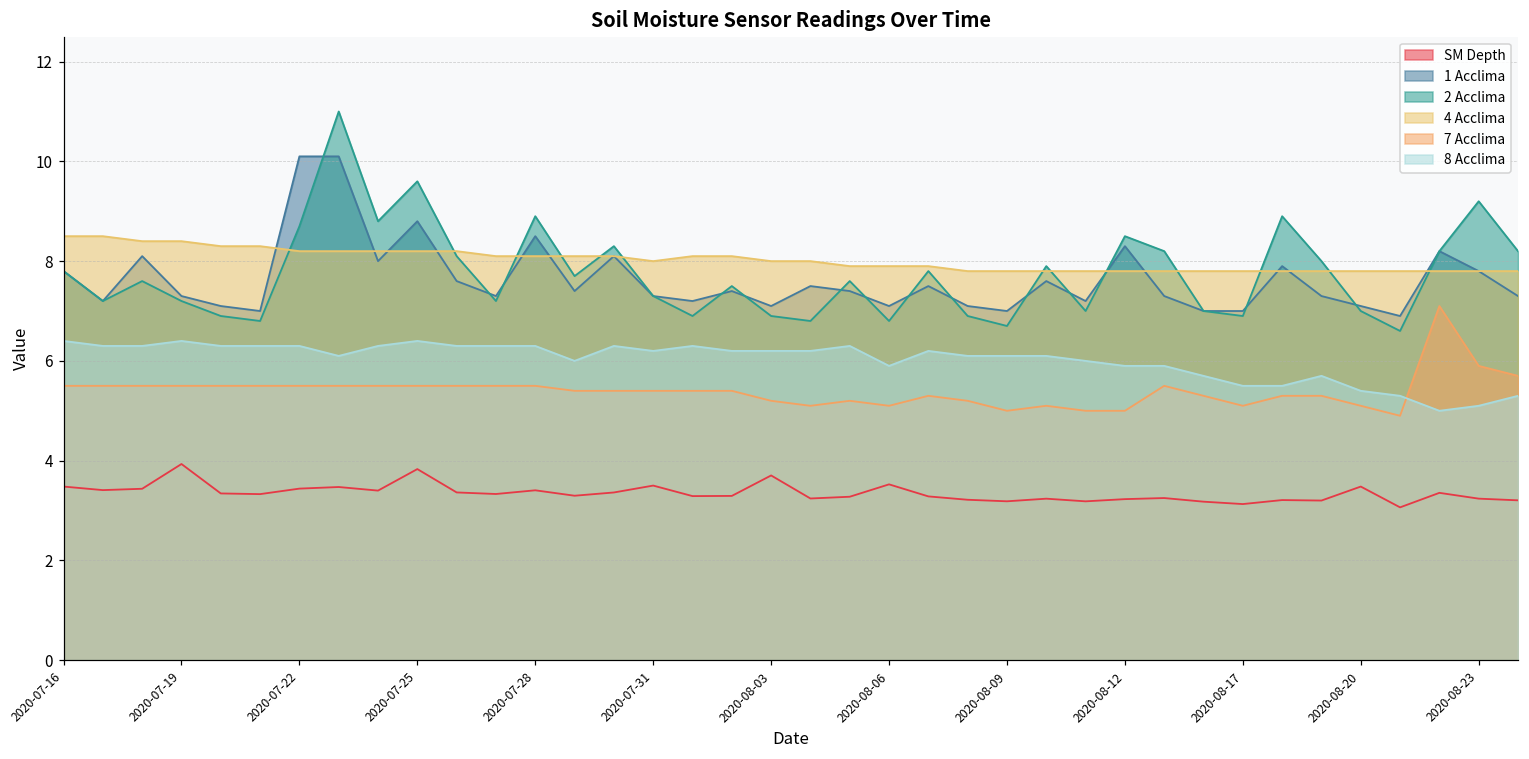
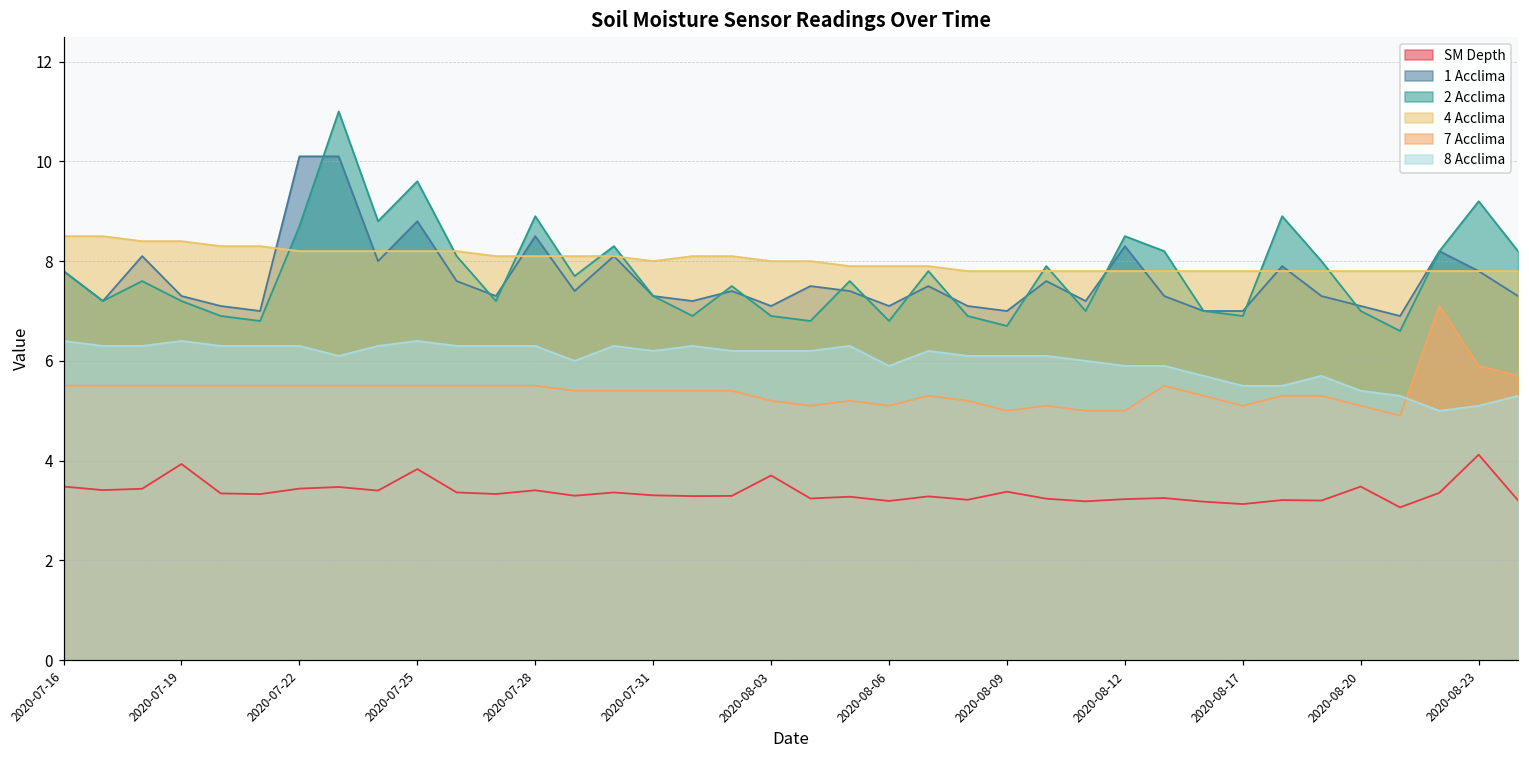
SM Depth, 2020-07-31: 3.5 -> 3.3
SM Depth, 2020-08-06: 3.5 -> 3.2
SM Depth, 2020-08-09: 3.2 -> 3.4
SM Depth, 2020-08-23: 3.2 -> 4.1
